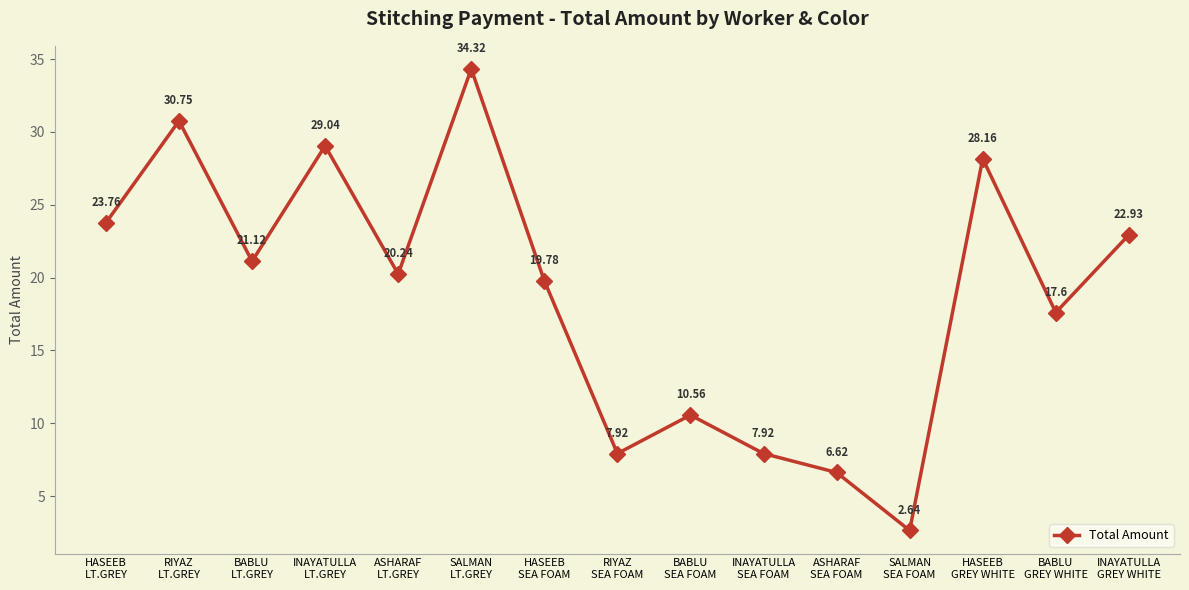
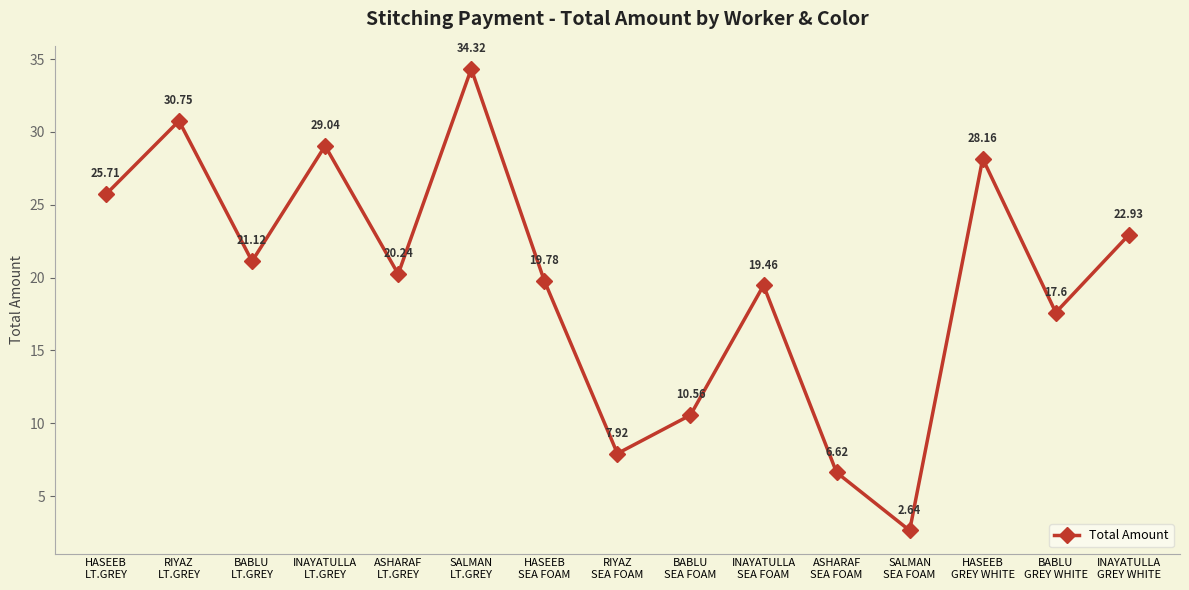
HASEEB LT.GREY: 23.76 -> 25.71
INAYATULLA SEA FOAM: 7.92 -> 19.46
